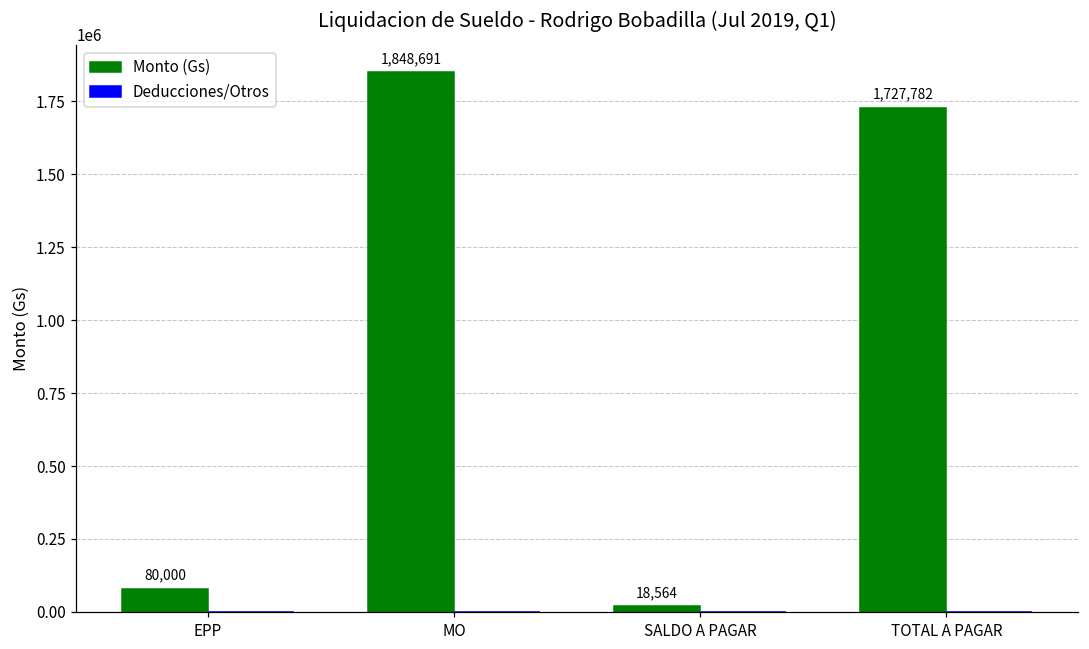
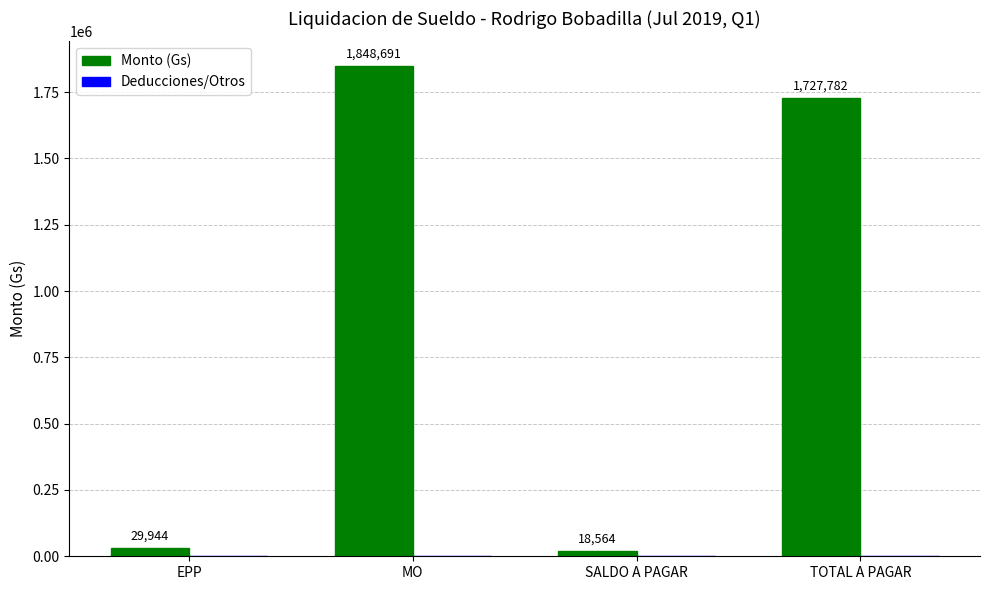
Monto (Gs), EPP: 80,000 -> 29,944
